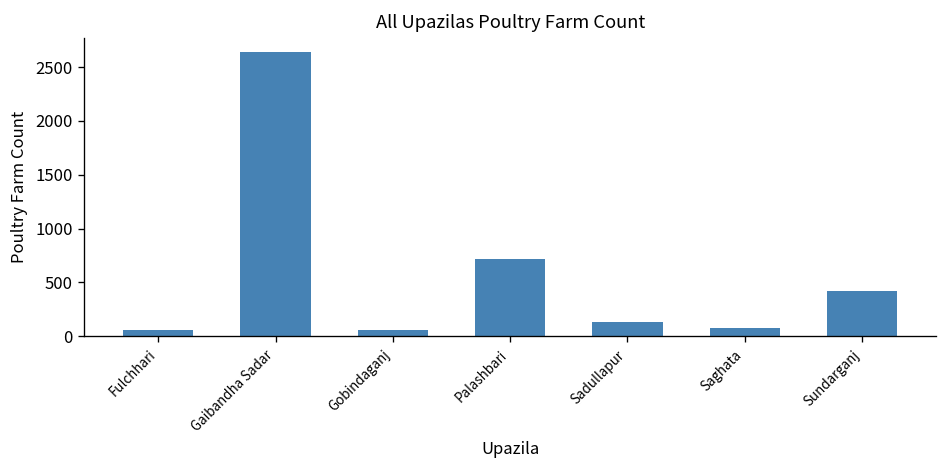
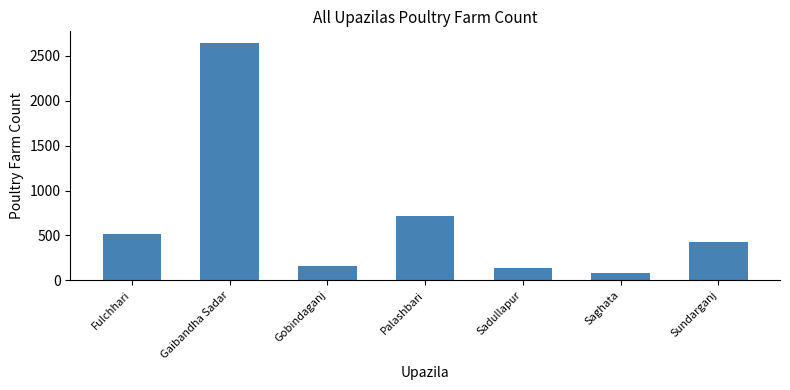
Fulchhari: 100 -> 500
Gobindaganj: 100 -> 200
